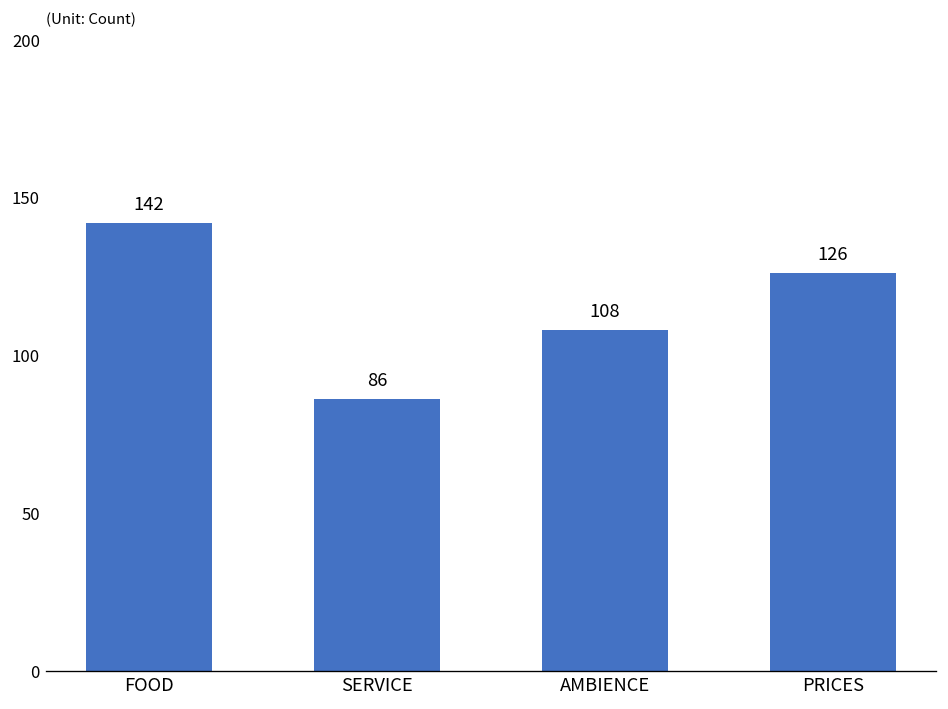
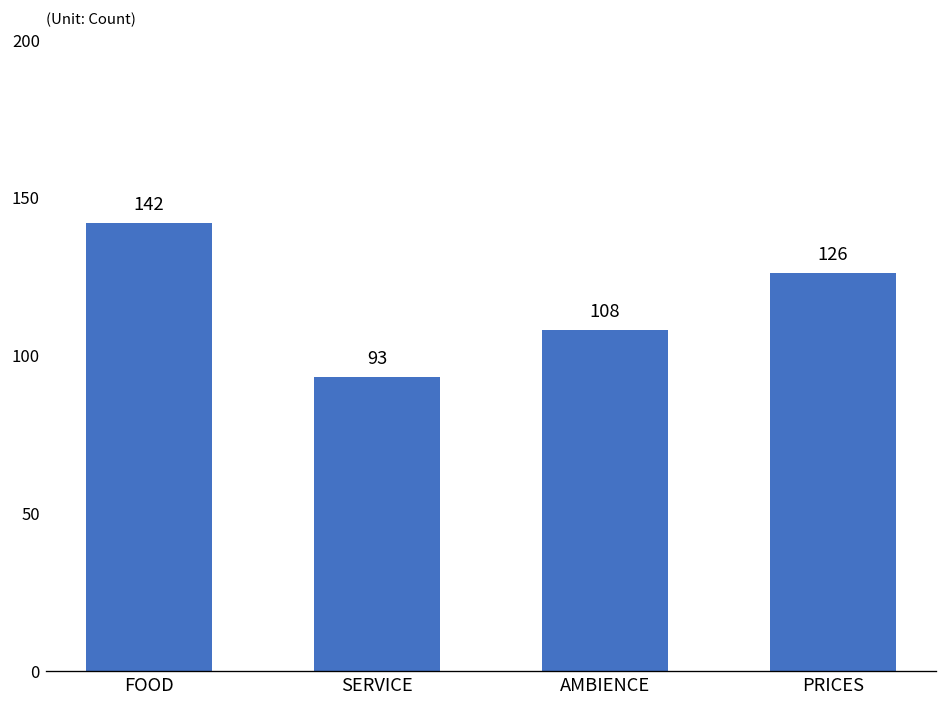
SERVICE: 86 -> 93
